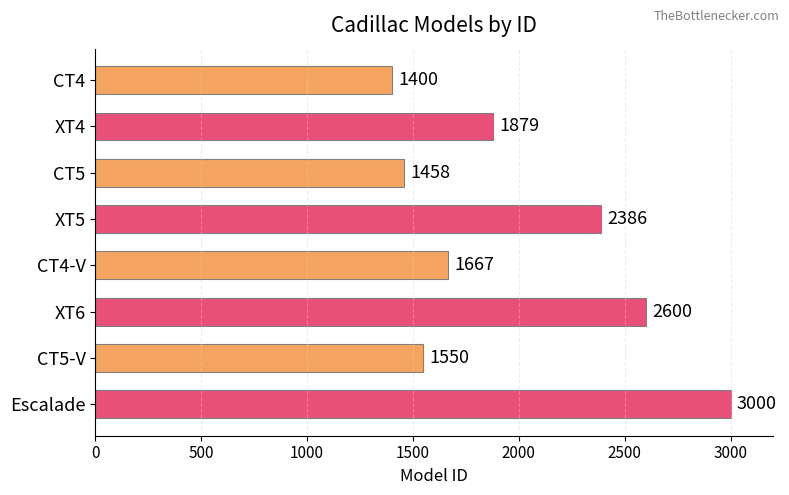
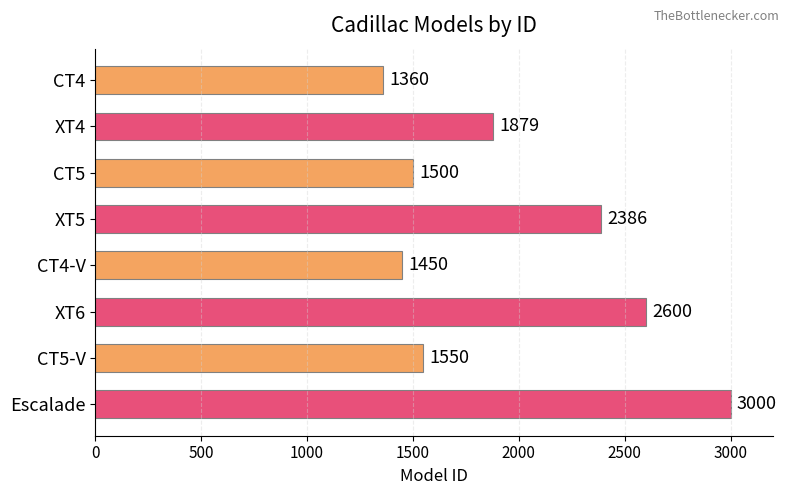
CT4: 1400 -> 1360
CT5: 1458 -> 1500
CT4-V: 1667 -> 1450
